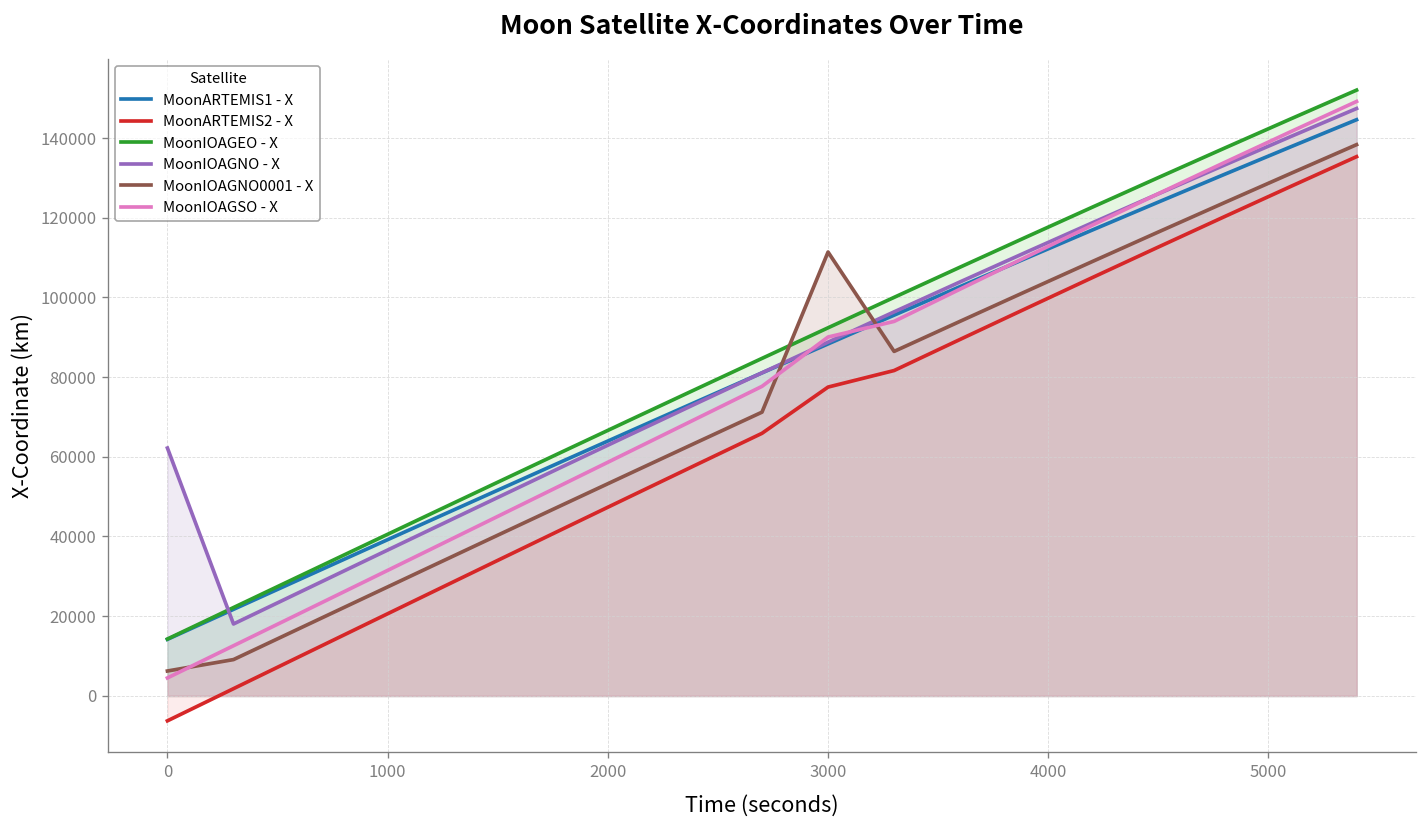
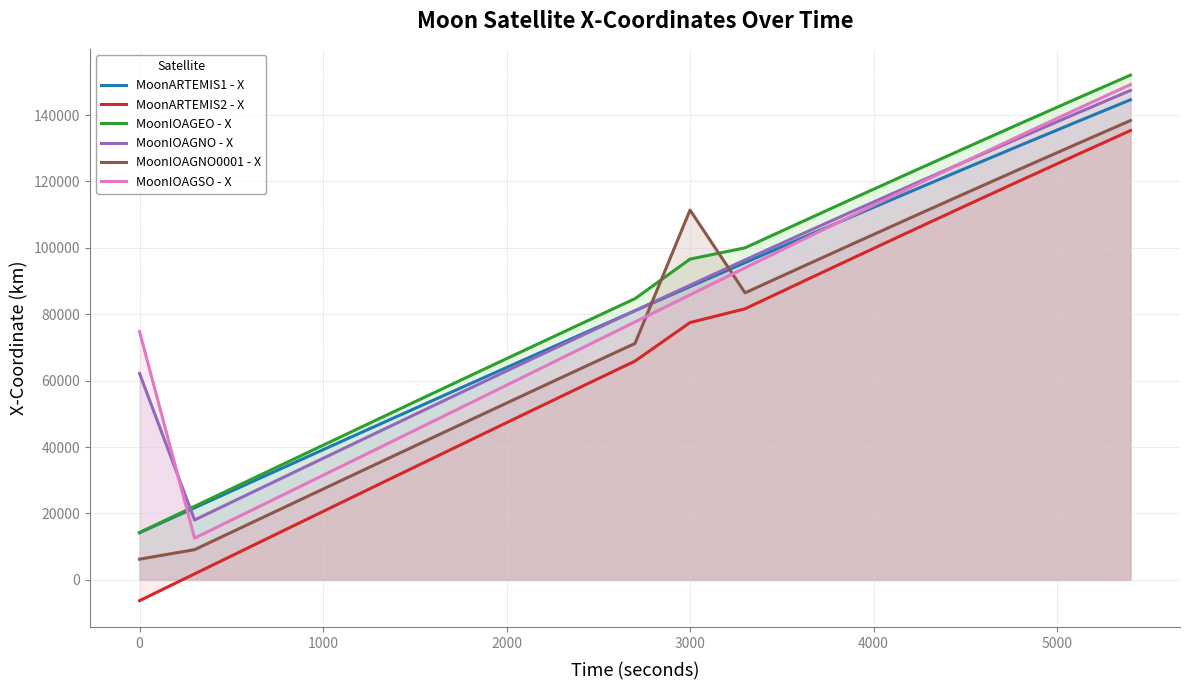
MoonIOAGSO - X, 0: 4000 -> 75000
MoonIOAGEO - X, 3000: 92000 -> 97000
MoonIOAGSO - X, 3000: 90000 -> 86000
